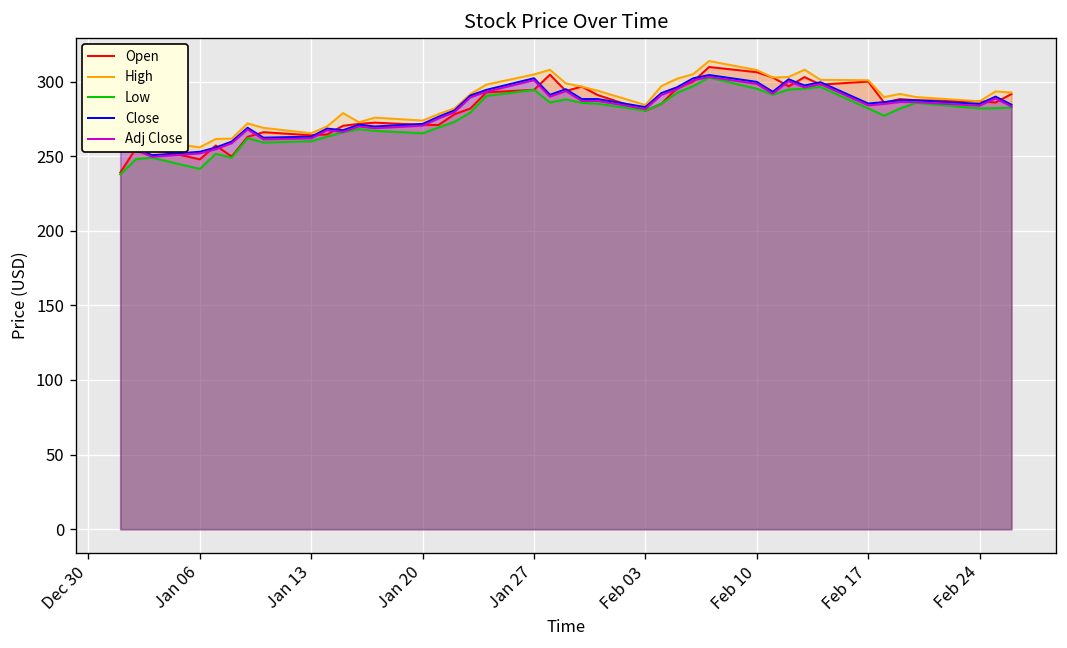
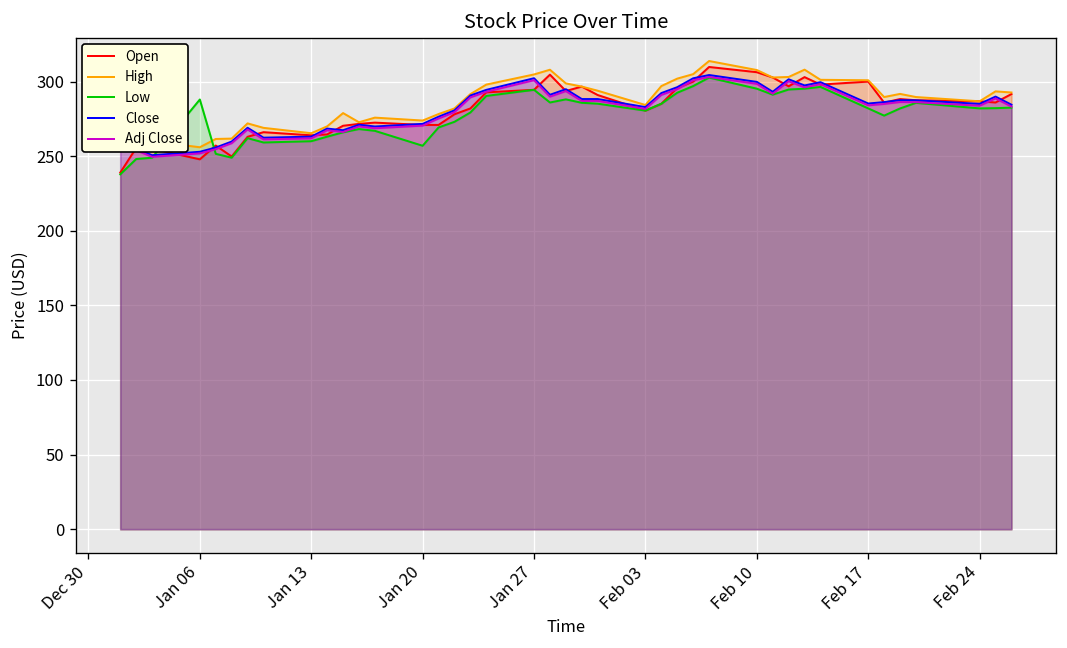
Low, Jan 06: 242 -> 288
Low, Jan 20: 265 -> 257
